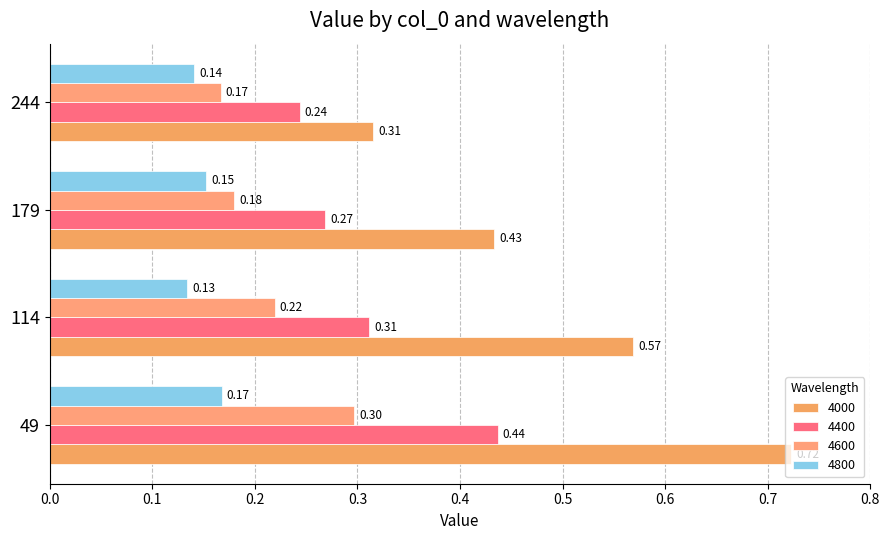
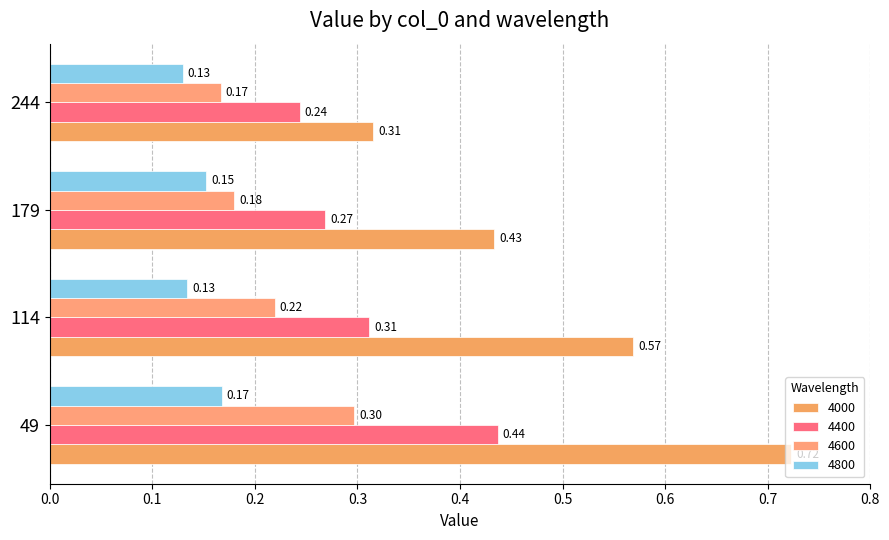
4800, 244: 0.14 -> 0.13
